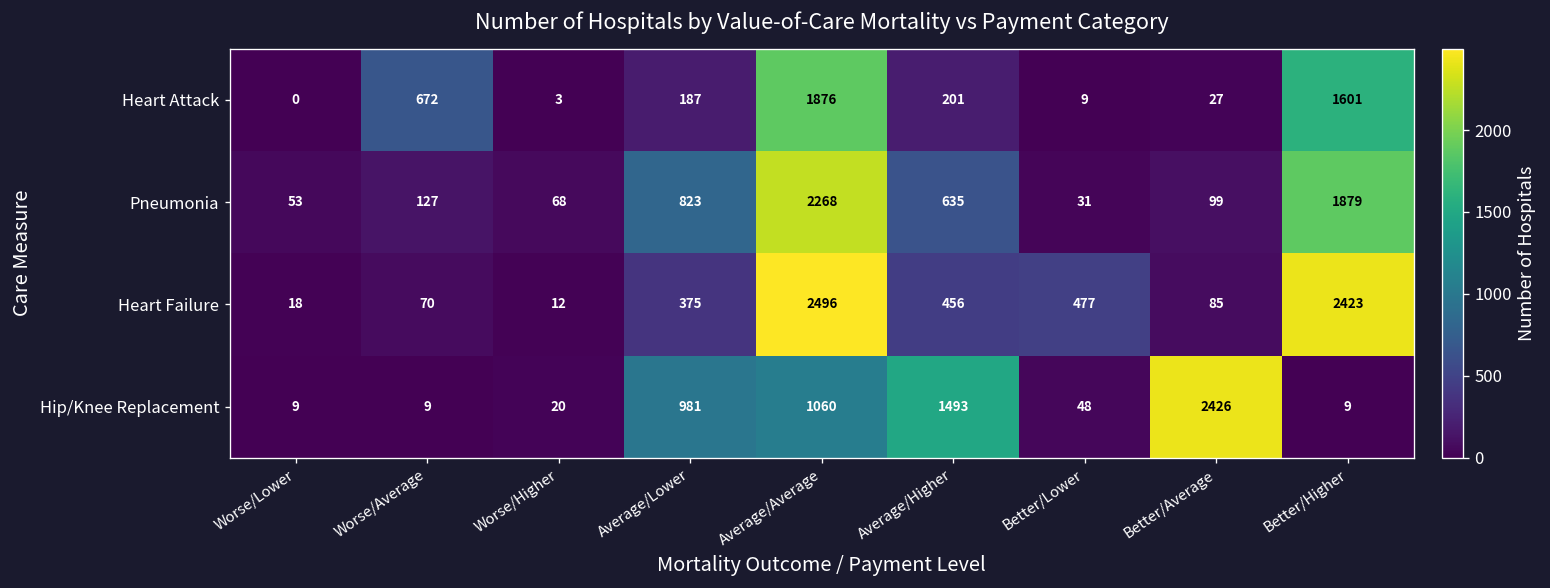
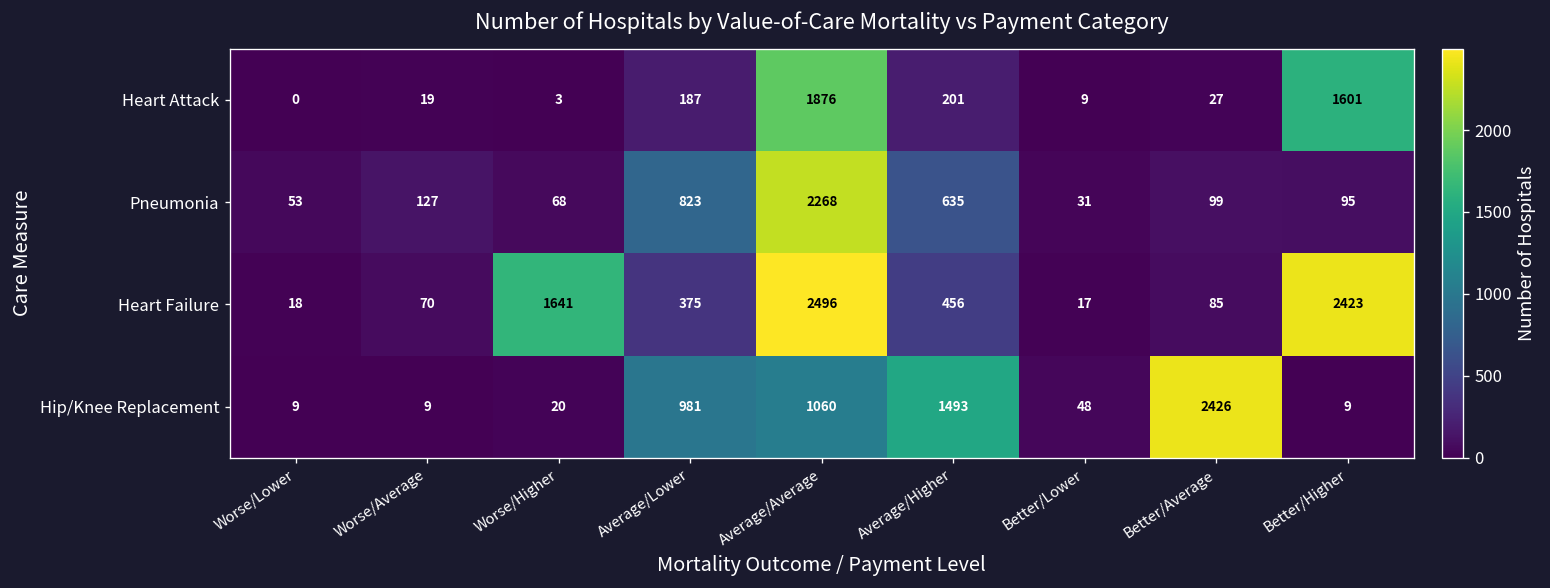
Heart Attack, Worse/Average: 672 -> 19
Pneumonia, Better/Higher: 1879 -> 95
Heart Failure, Worse/Higher: 12 -> 1641
Heart Failure, Better/Lower: 477 -> 17
